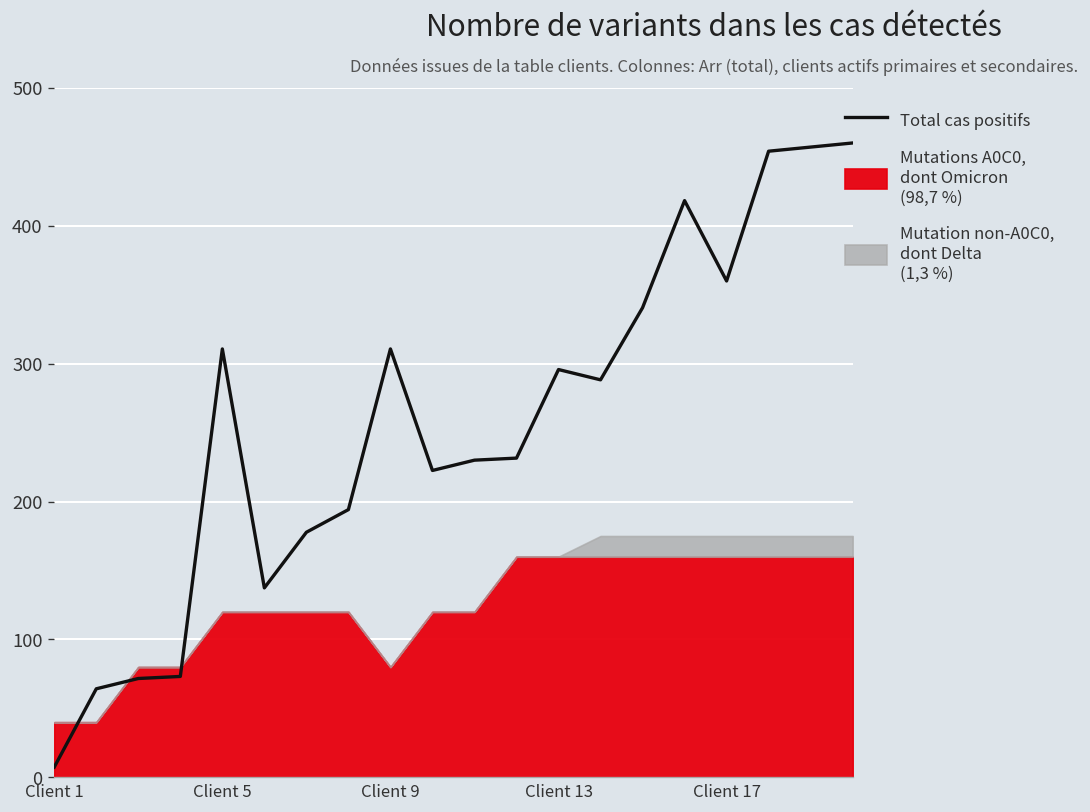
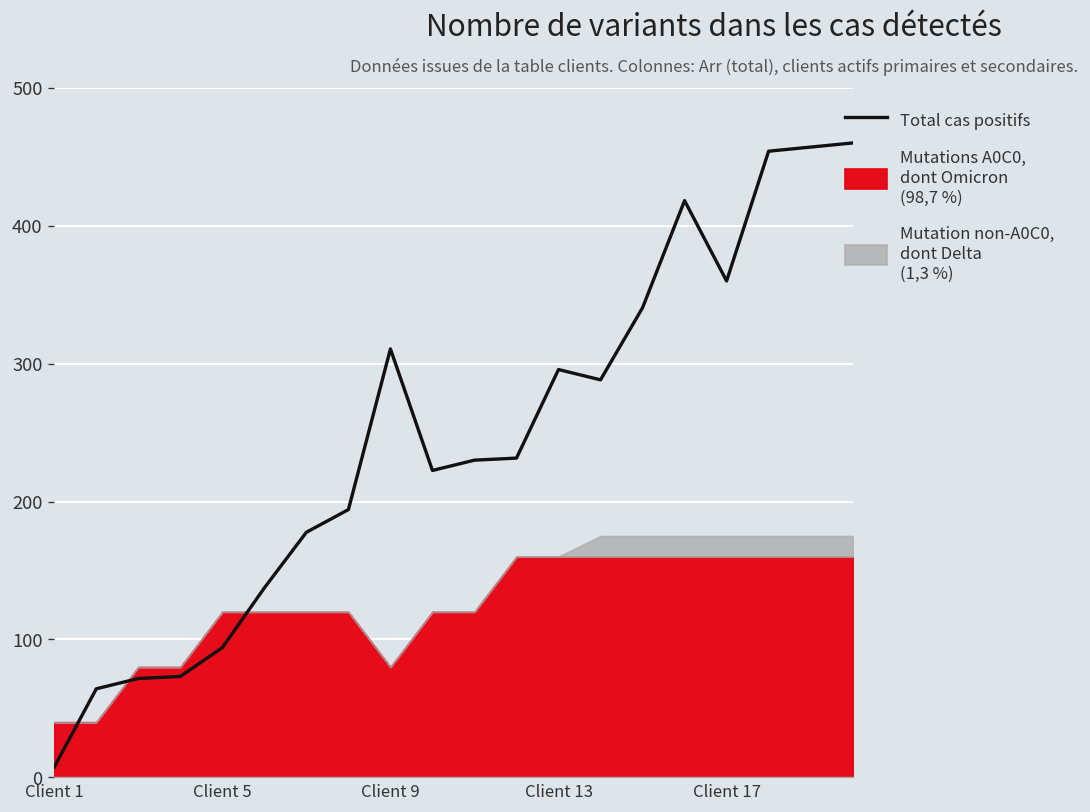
Total cas positifs, Client 5: 311 -> 94
